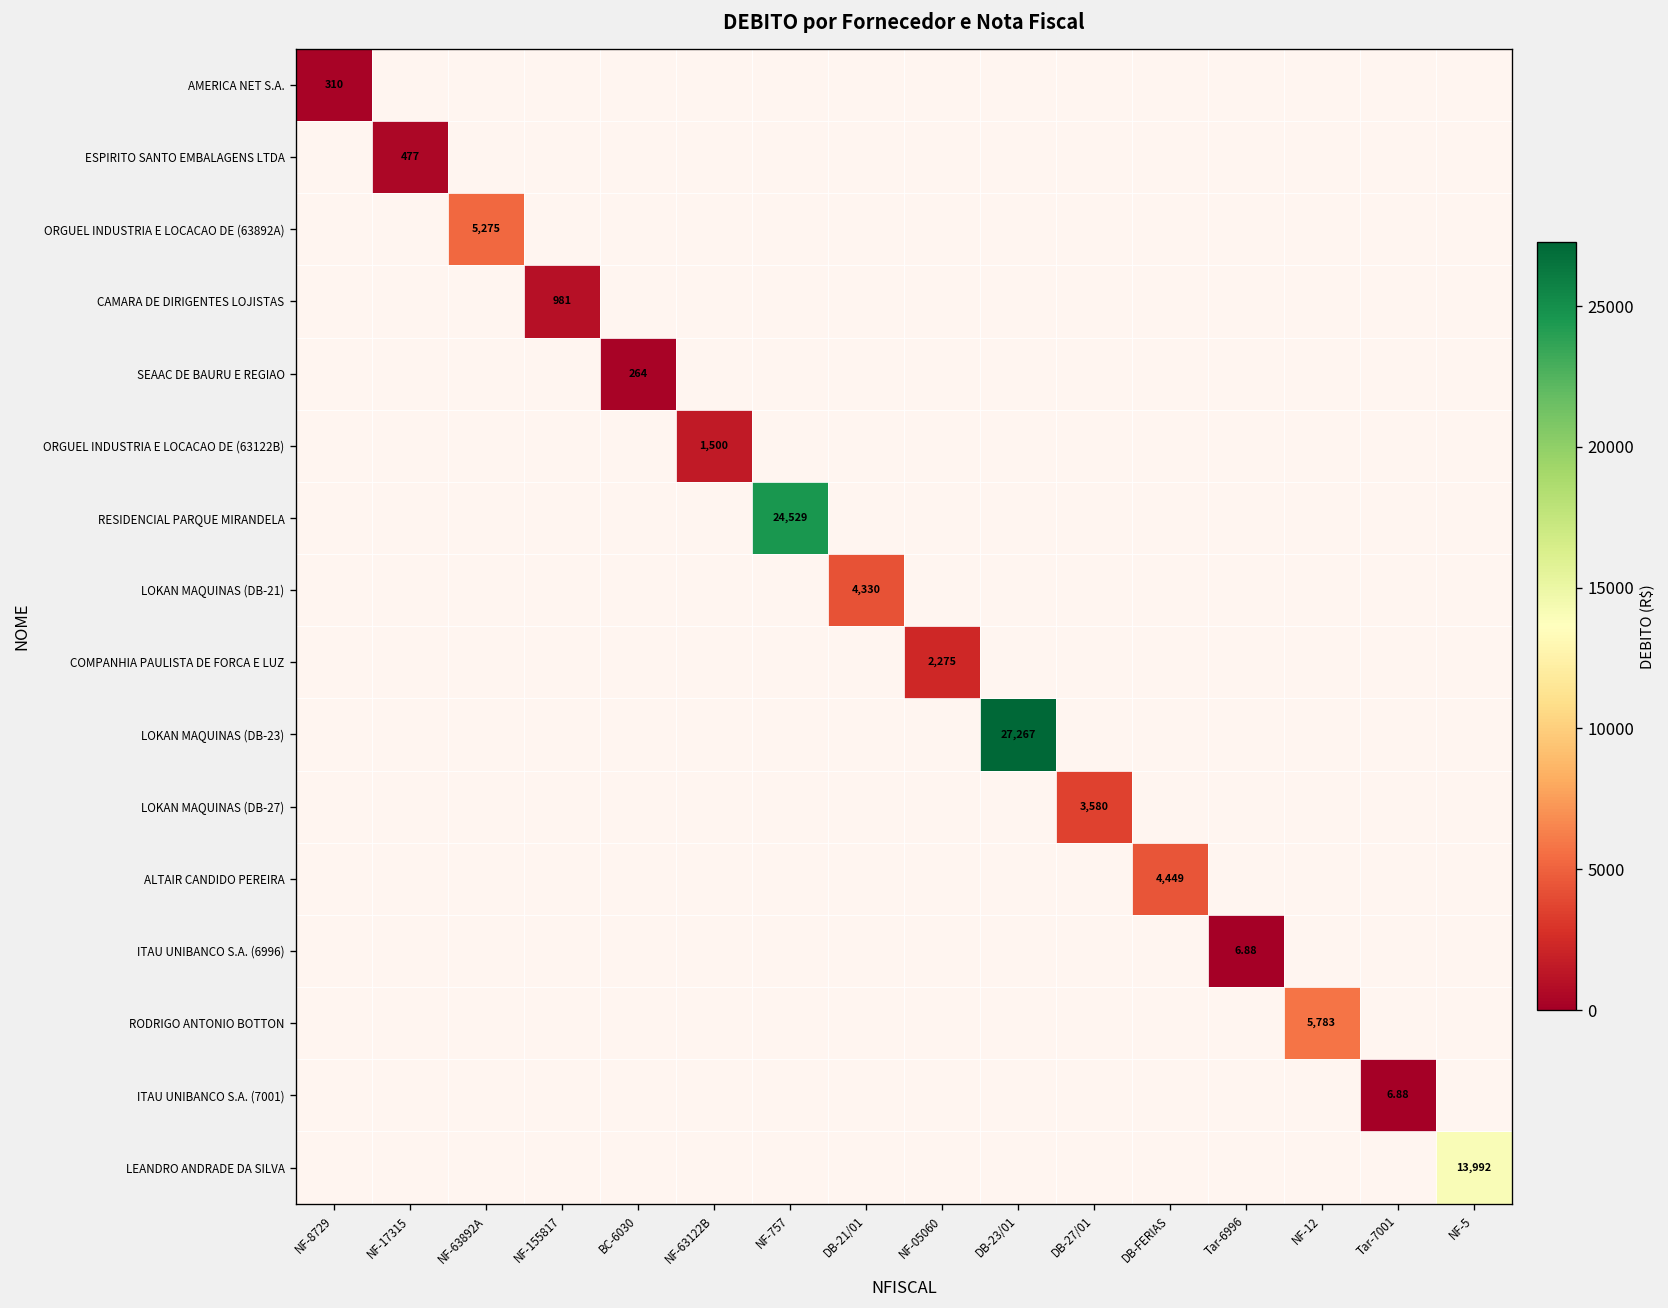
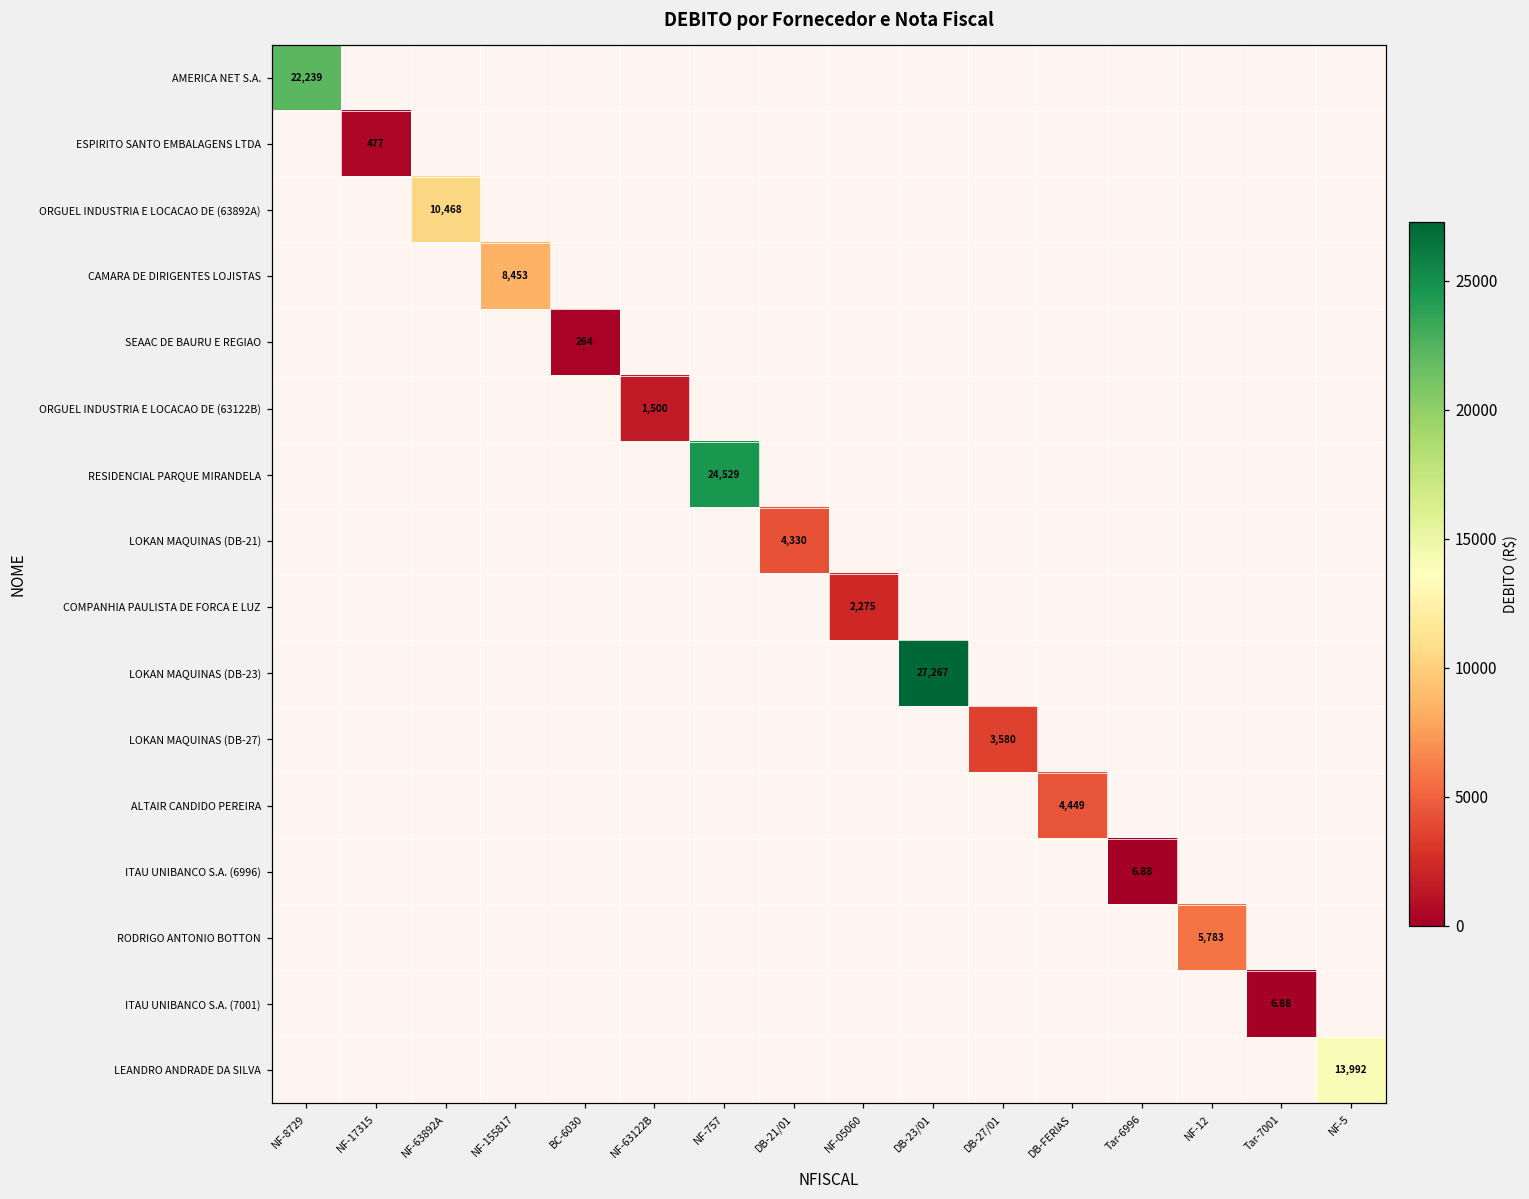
AMERICA NET S.A., NF-8729: 310 -> 22,239
ORGUEL INDUSTRIA E LOCACAO DE (63892A), NF-63892A: 5,275 -> 10,468
CAMARA DE DIRIGENTES LOJISTAS, NF-155817: 981 -> 8,453
